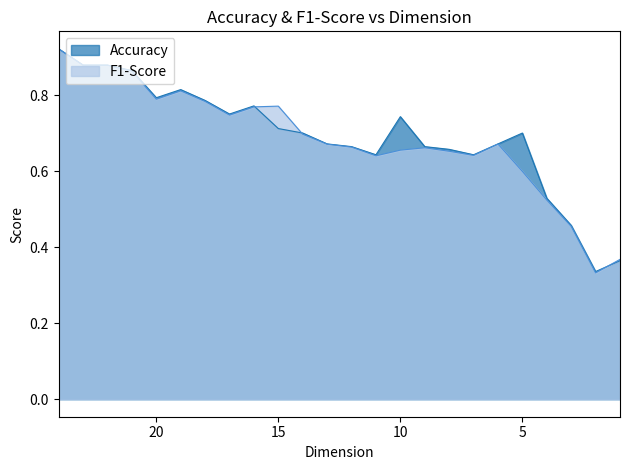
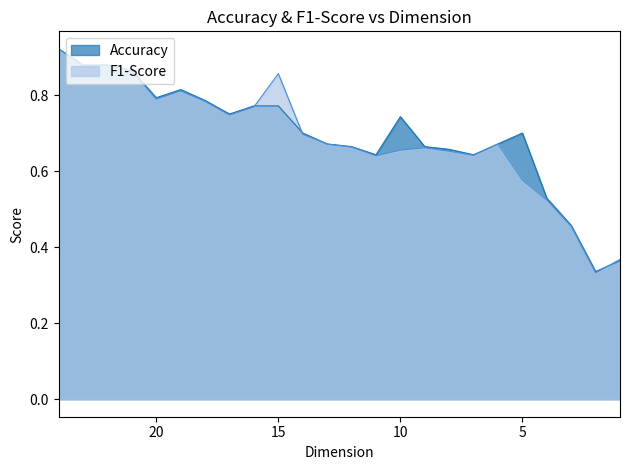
Accuracy, 15: 0.71 -> 0.77
F1-Score, 15: 0.77 -> 0.86
F1-Score, 5: 0.60 -> 0.58
